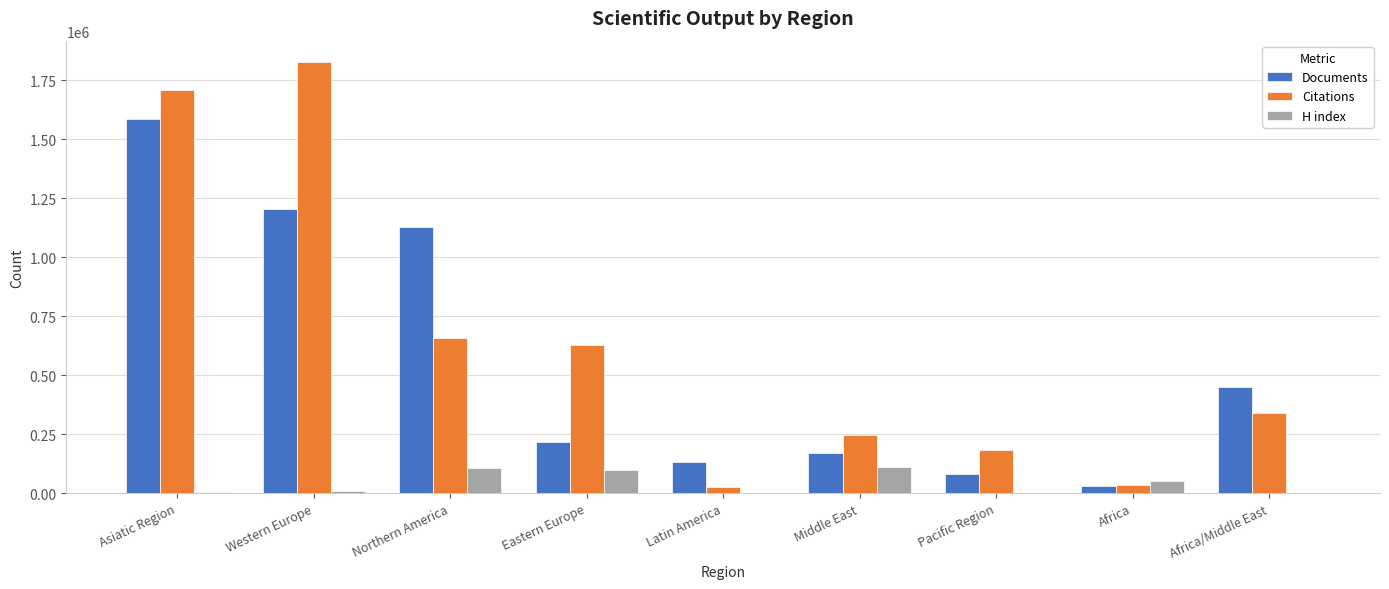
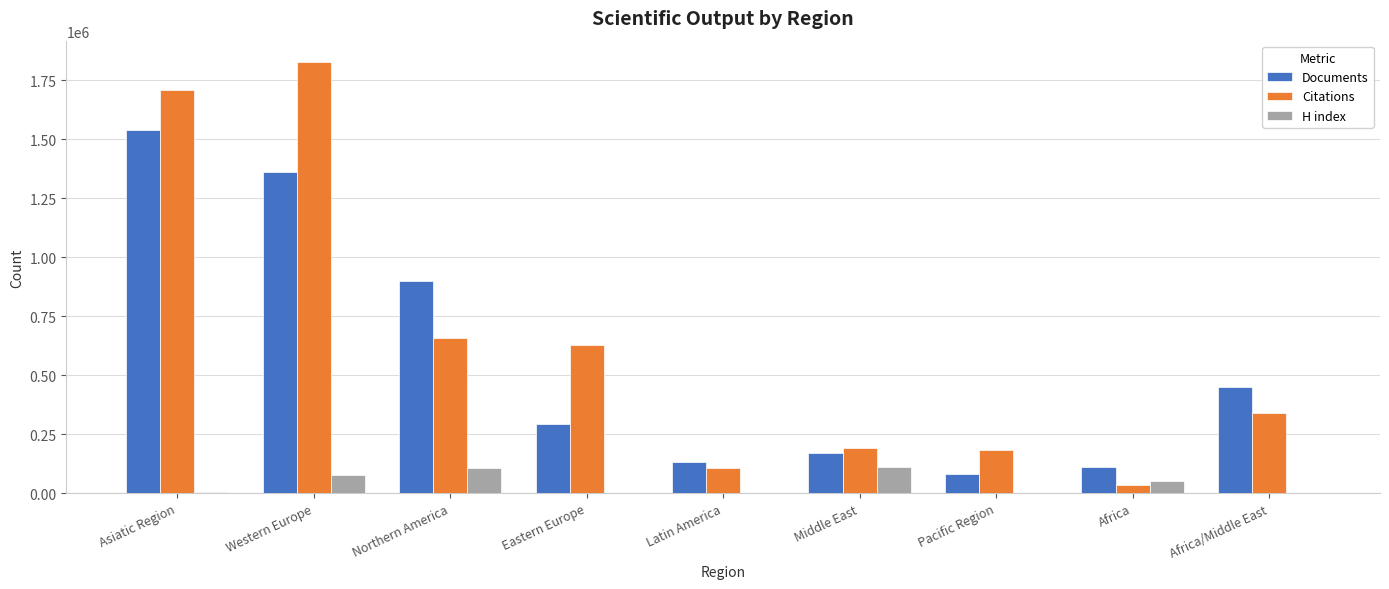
Documents, Asiatic Region: 1590000 -> 1540000
Documents, Western Europe: 1200000 -> 1360000
H index, Western Europe: 10000 -> 80000
Documents, Northern America: 1130000 -> 900000
Documents, Eastern Europe: 220000 -> 290000
H index, Eastern Europe: 100000 -> 0
Citations, Latin America: 30000 -> 110000
Citations, Middle East: 250000 -> 190000
Documents, Africa: 30000 -> 110000
